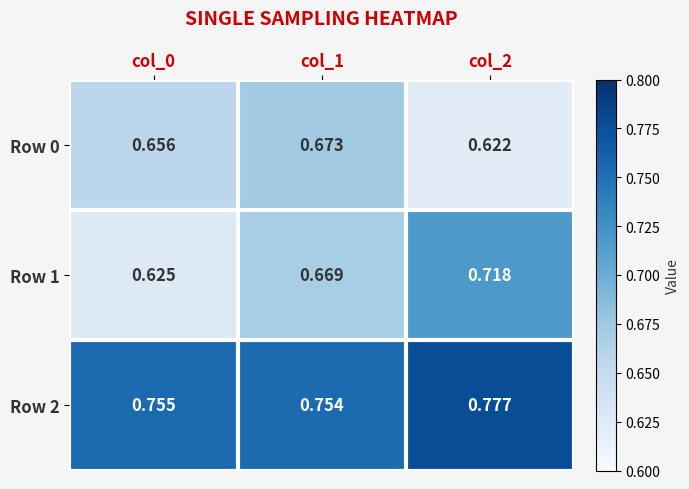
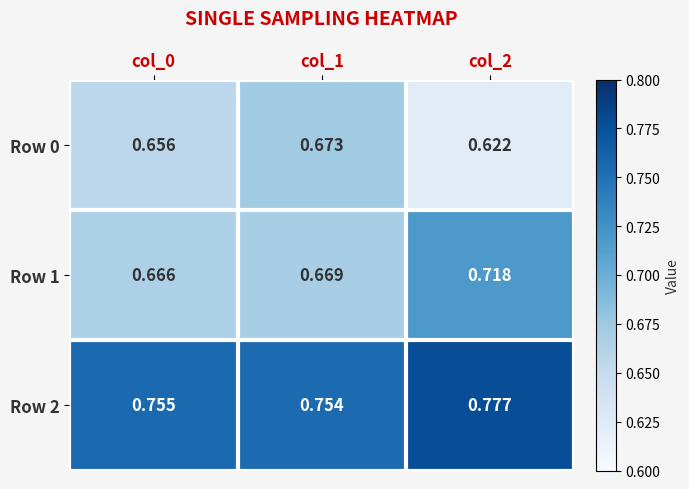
Row 1, col_0: 0.625 -> 0.666
